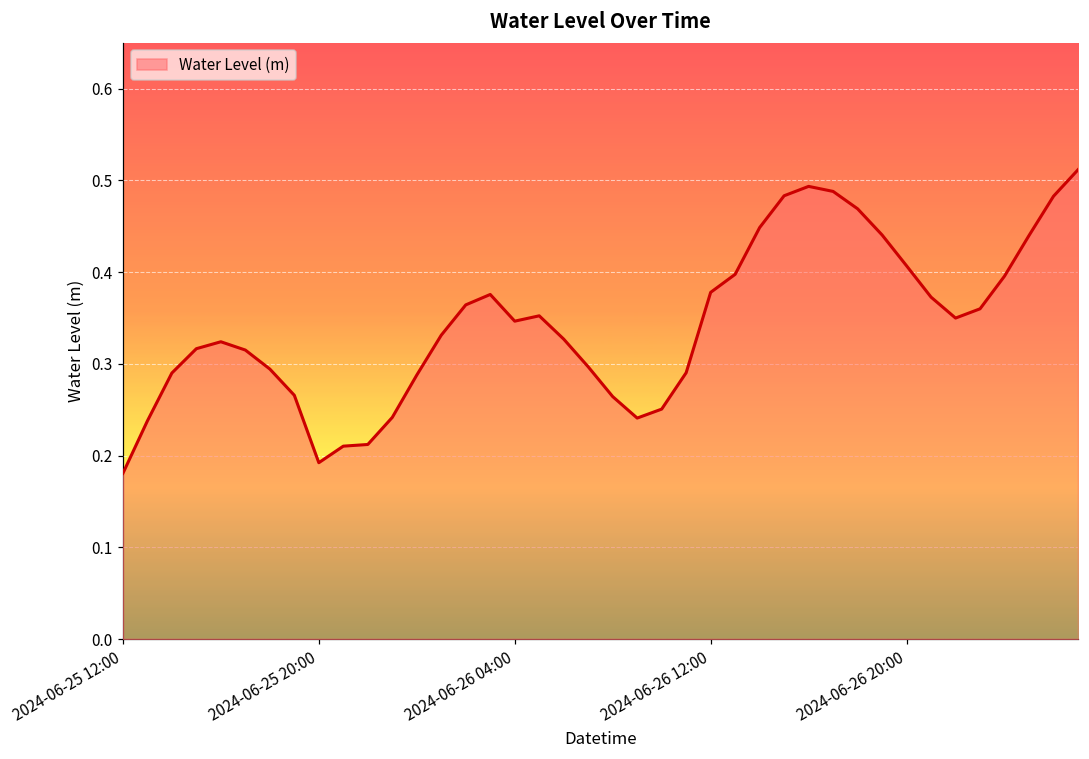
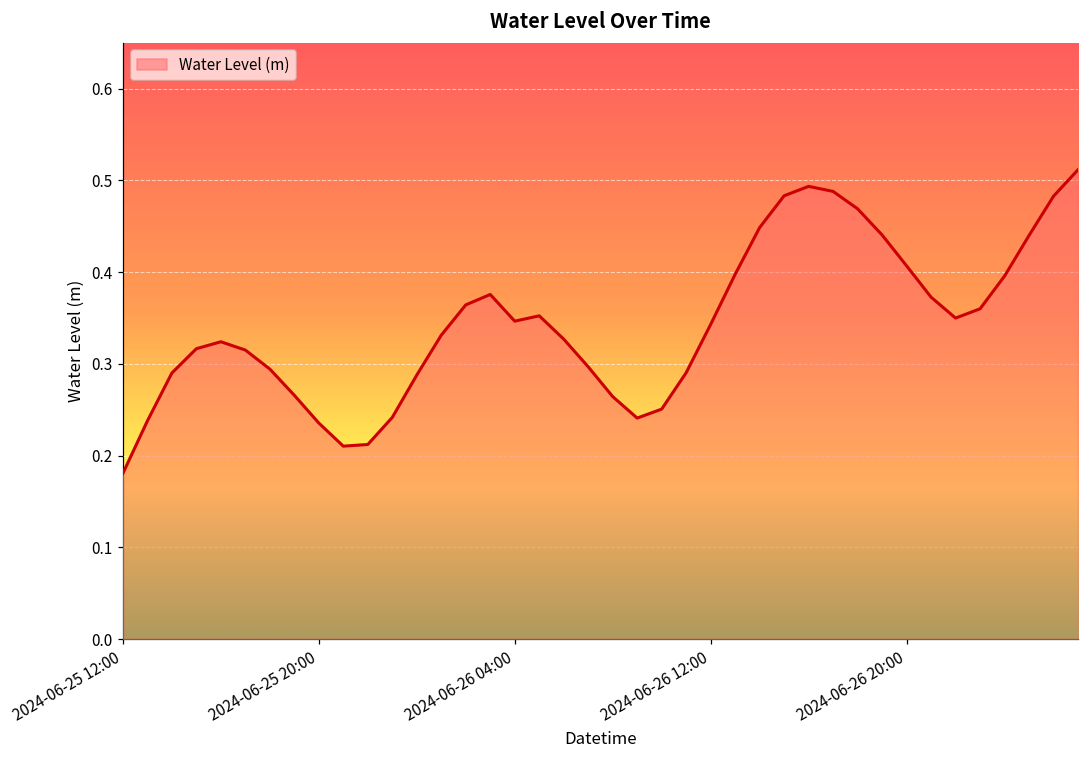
2024-06-25 20:00: 0.19 -> 0.24
2024-06-26 12:00: 0.38 -> 0.34
